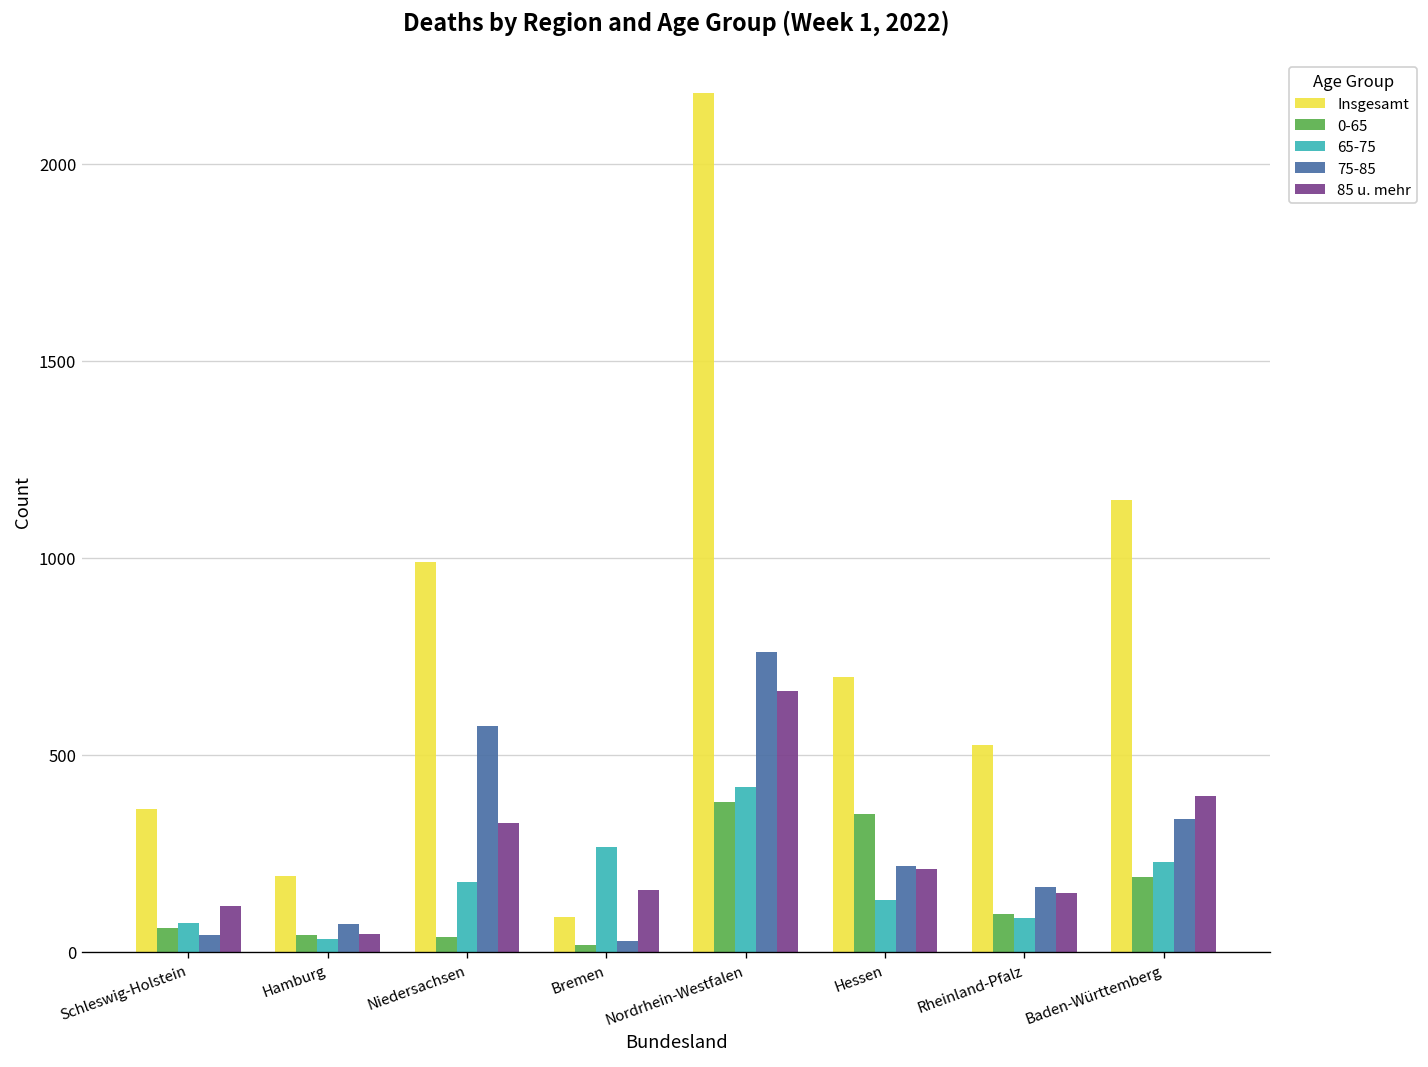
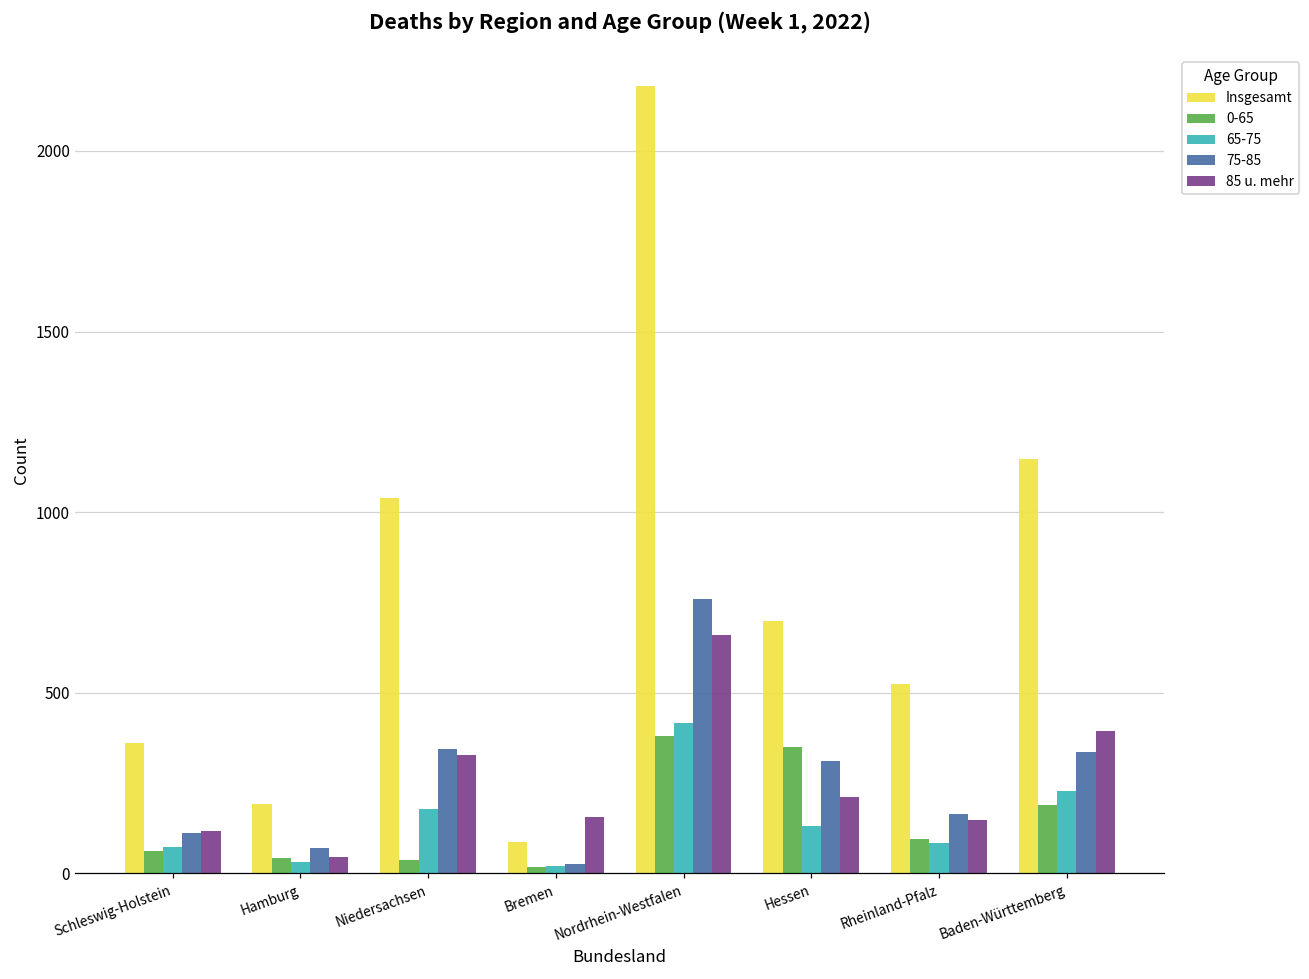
75-85, Schleswig-Holstein: 40 -> 110
Insgesamt, Niedersachsen: 990 -> 1040
75-85, Niedersachsen: 570 -> 340
65-75, Bremen: 270 -> 20
75-85, Hessen: 220 -> 310
